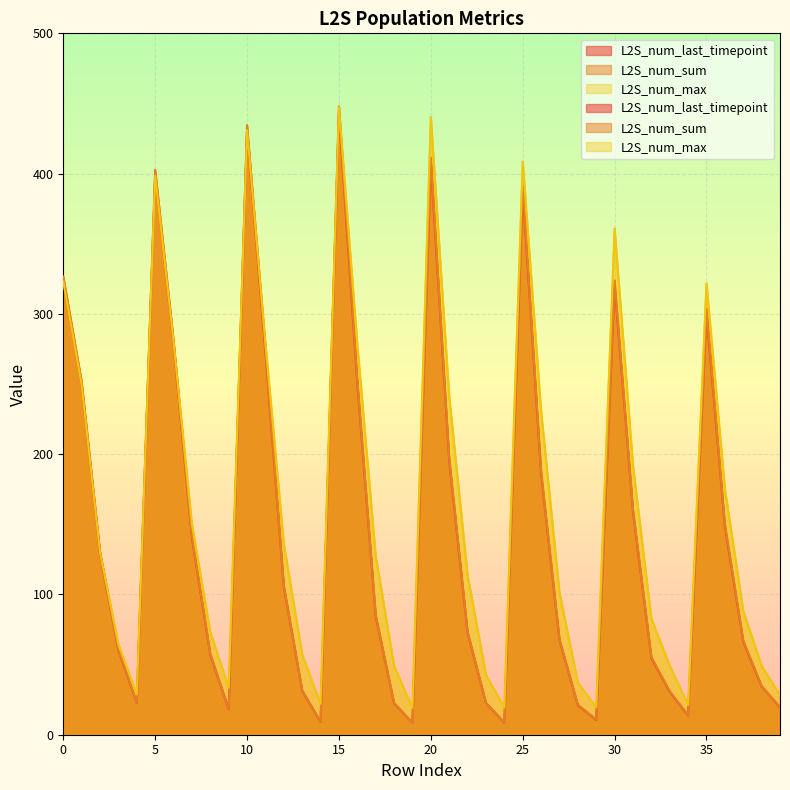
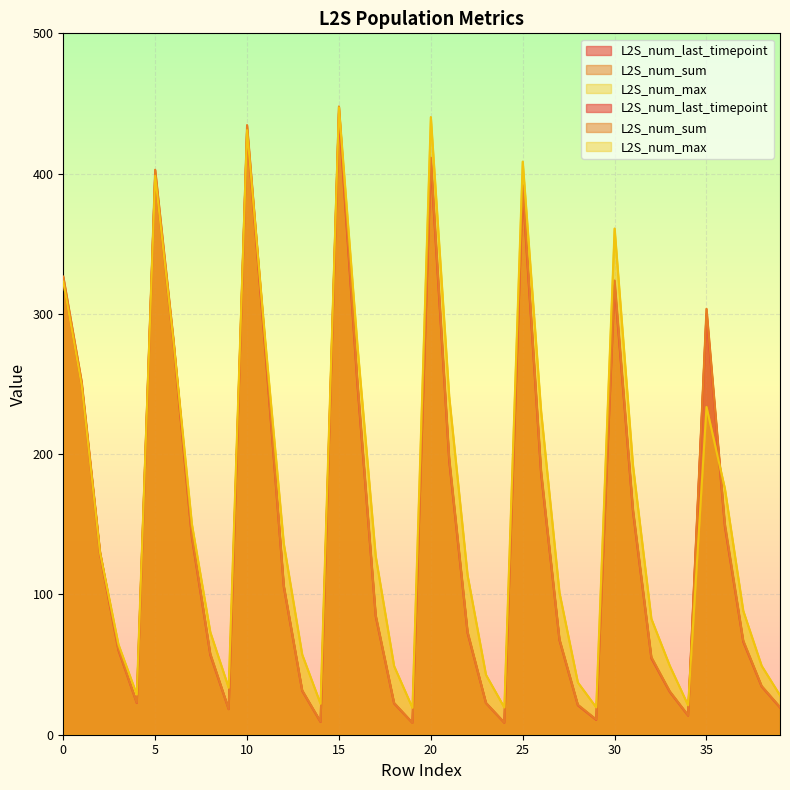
L2S_num_max, 35: 322 -> 234
